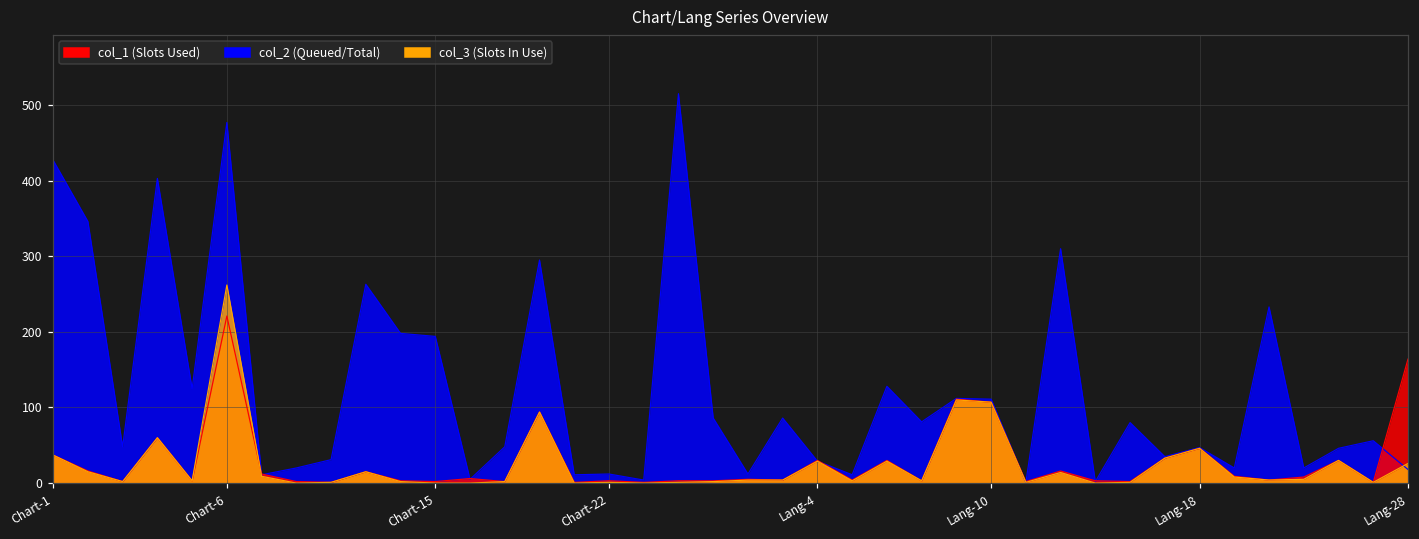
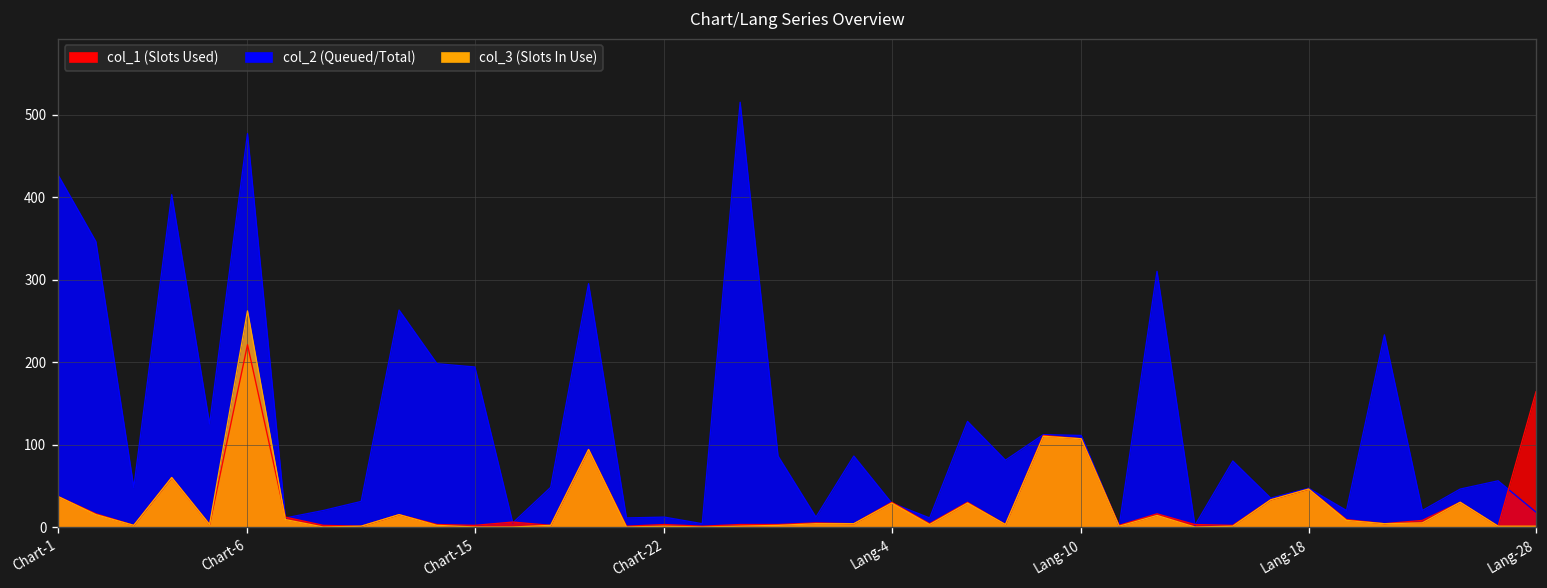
col_3 (Slots In Use), Lang-28: 30 -> 0
